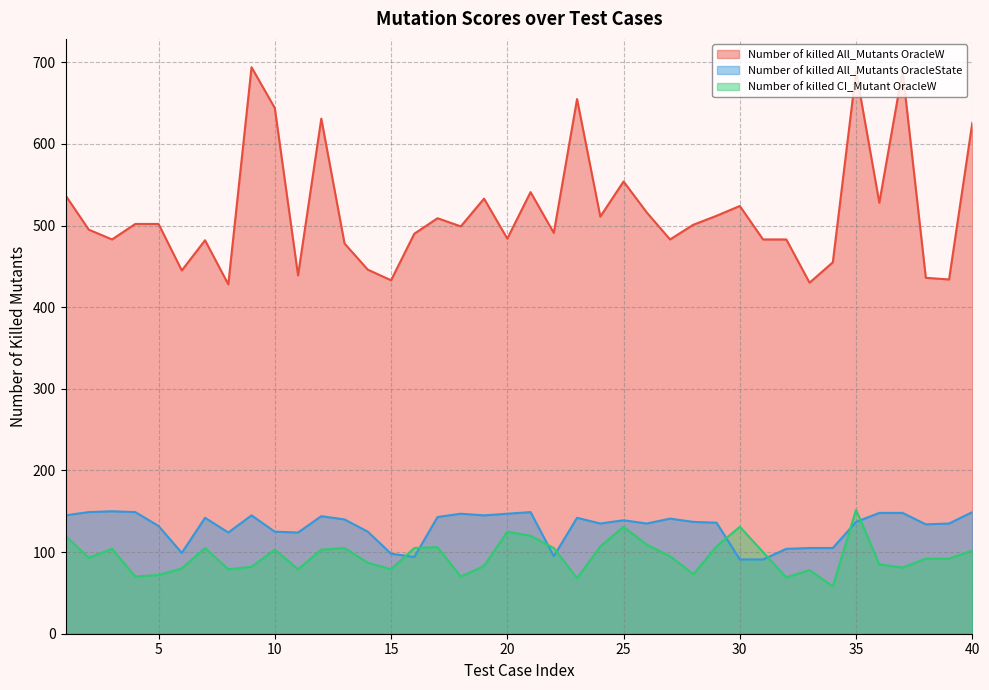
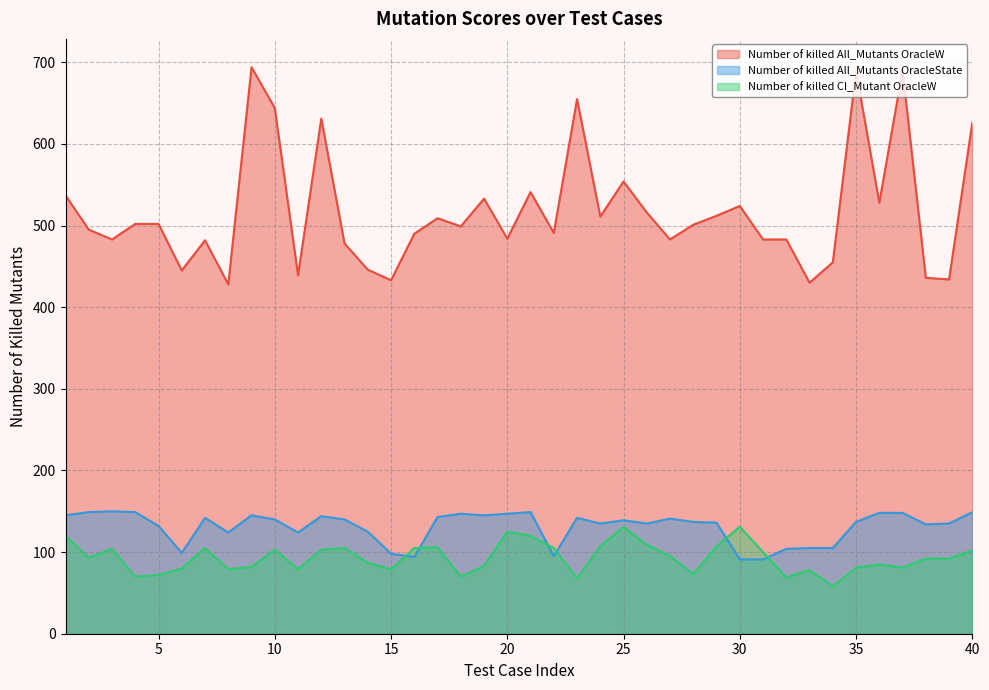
Number of killed All_Mutants OracleState, 10: 130 -> 140
Number of killed CI_Mutant OracleW, 35: 150 -> 80
